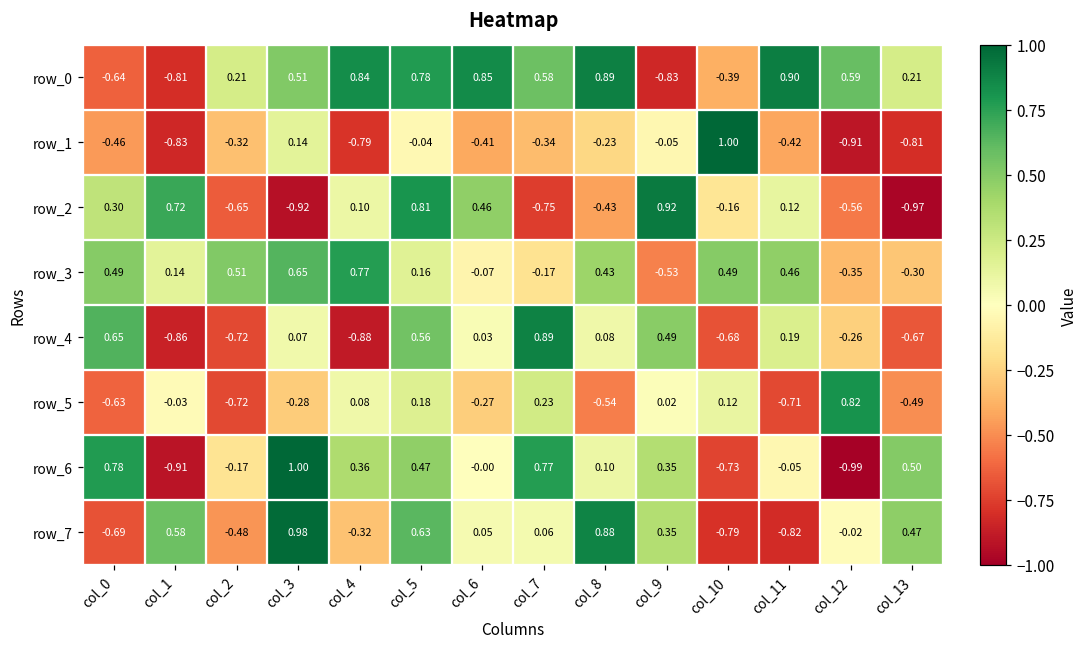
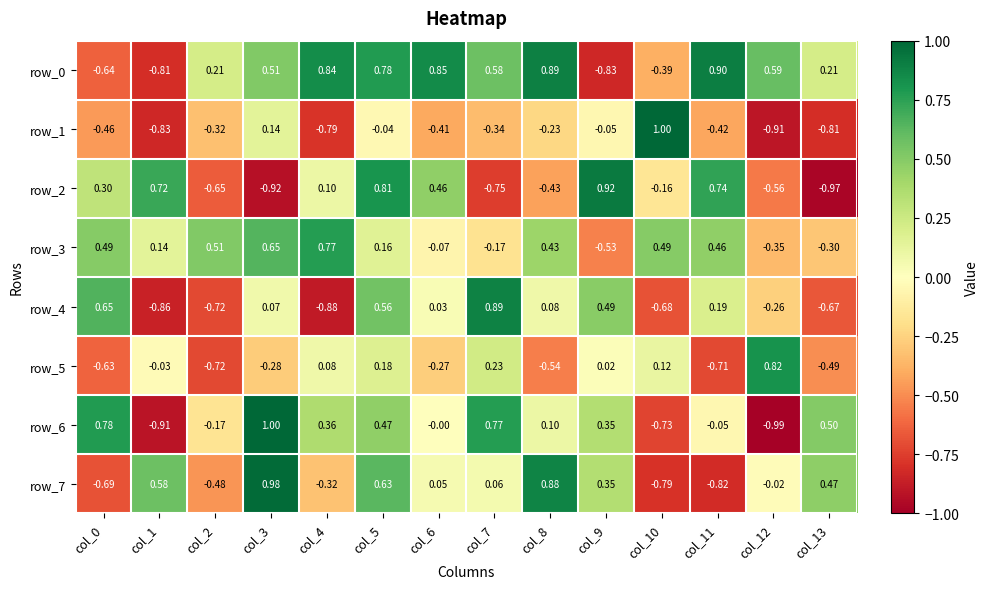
row_2, col_11: 0.12 -> 0.74
